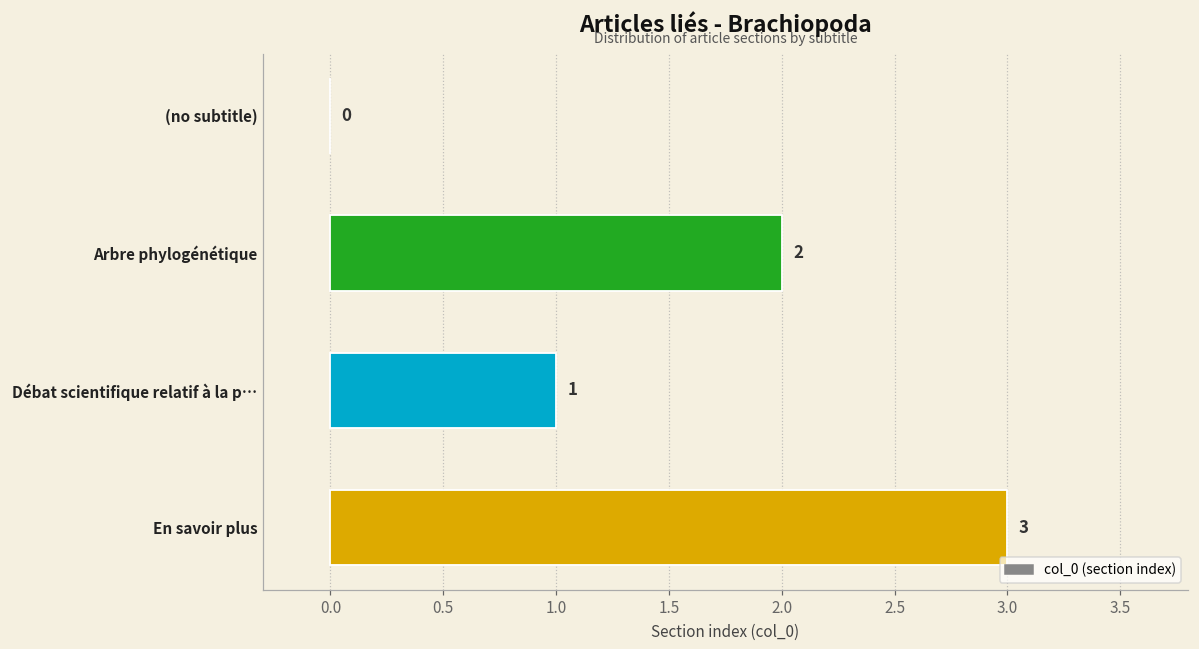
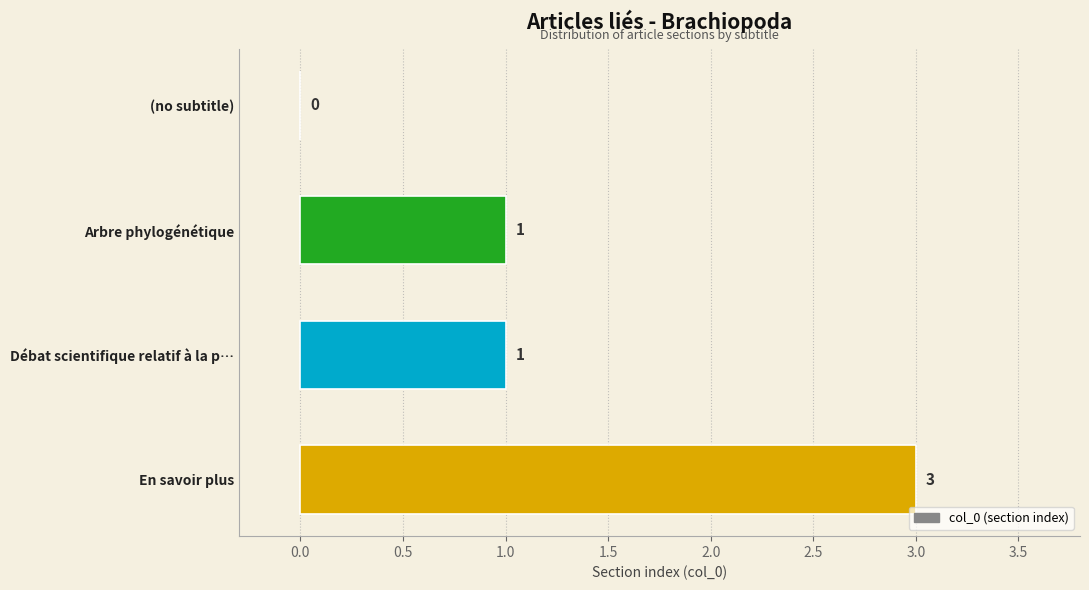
Arbre phylogénétique: 2 -> 1
